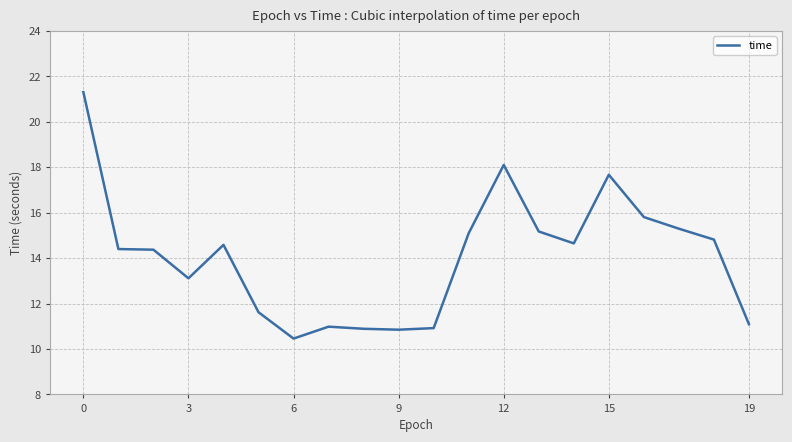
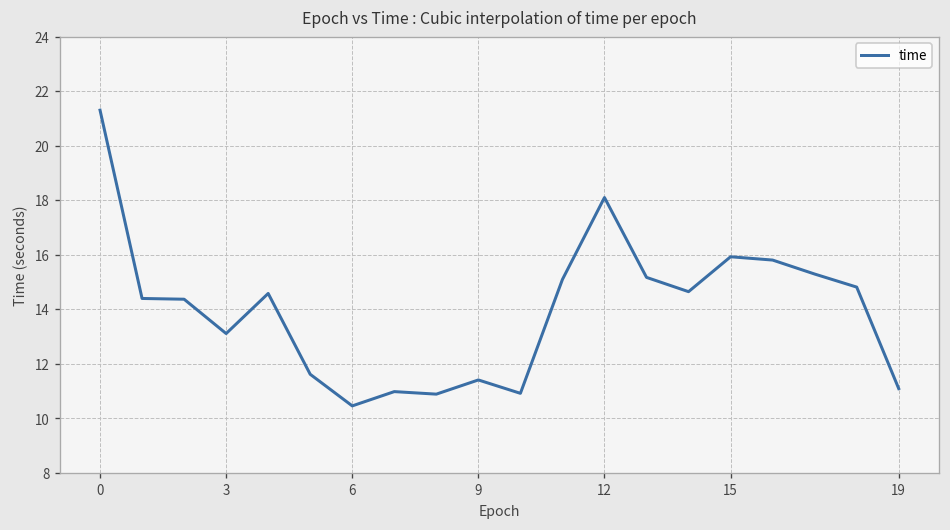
9: 10.8 -> 11.4
15: 17.7 -> 15.9
